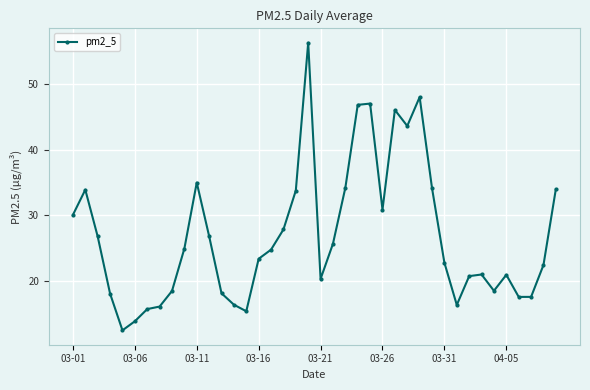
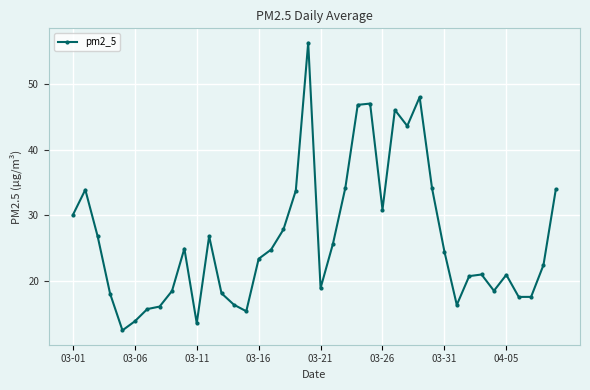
03-11: 35 -> 13
03-21: 20 -> 19
03-31: 23 -> 24
